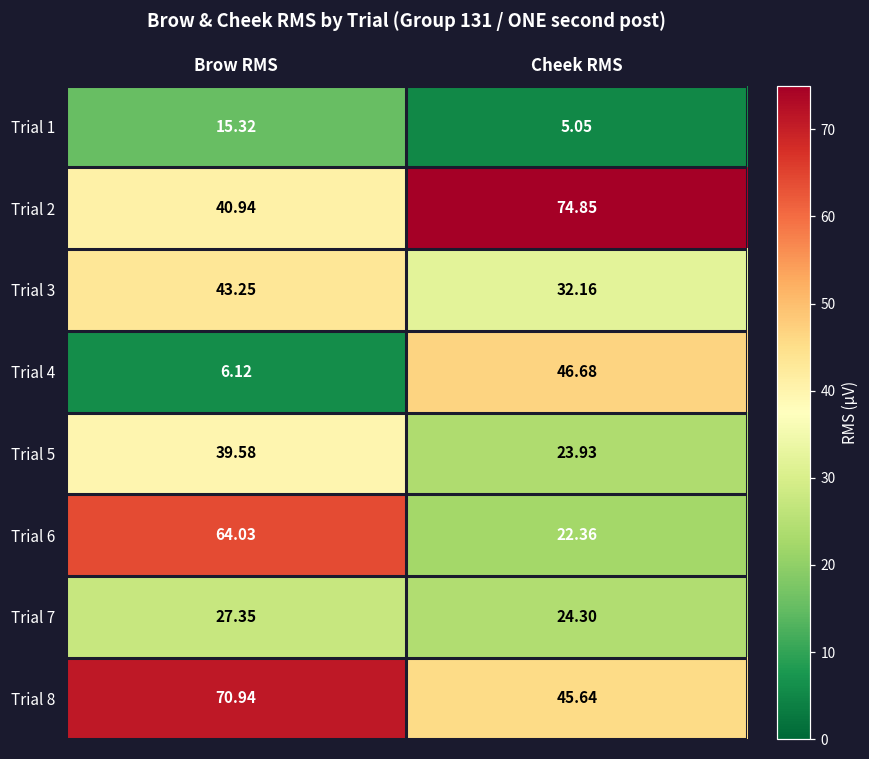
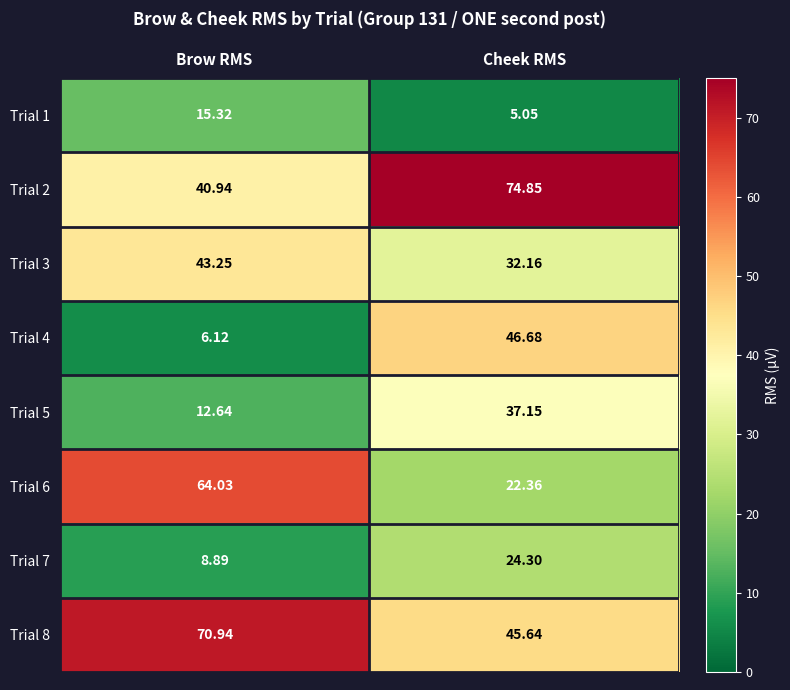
Trial 5, Brow RMS: 39.58 -> 12.64
Trial 5, Cheek RMS: 23.93 -> 37.15
Trial 7, Brow RMS: 27.35 -> 8.89
